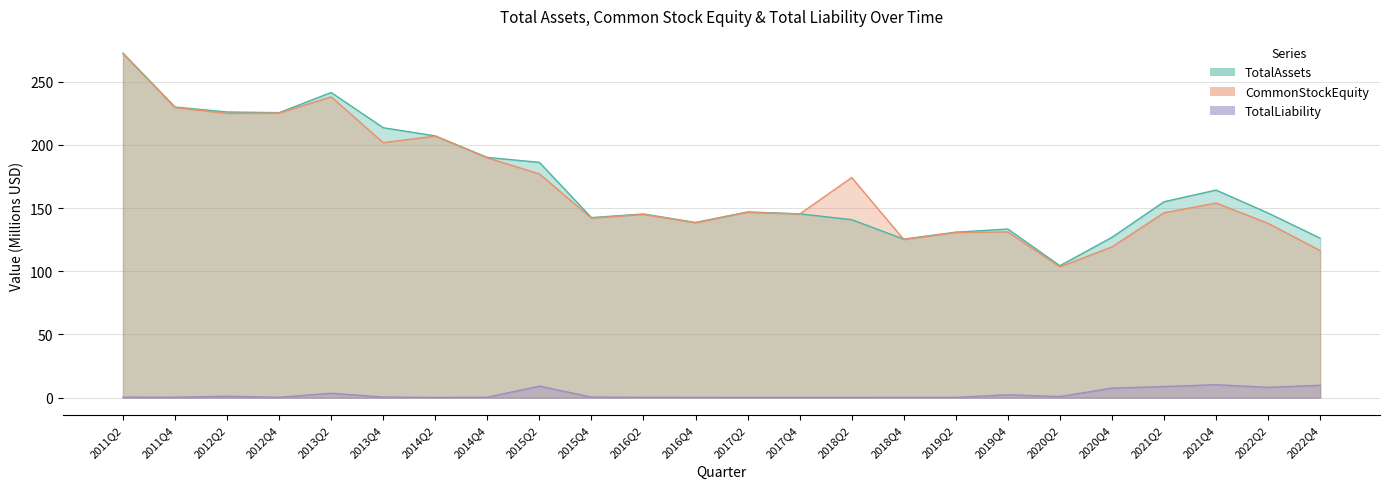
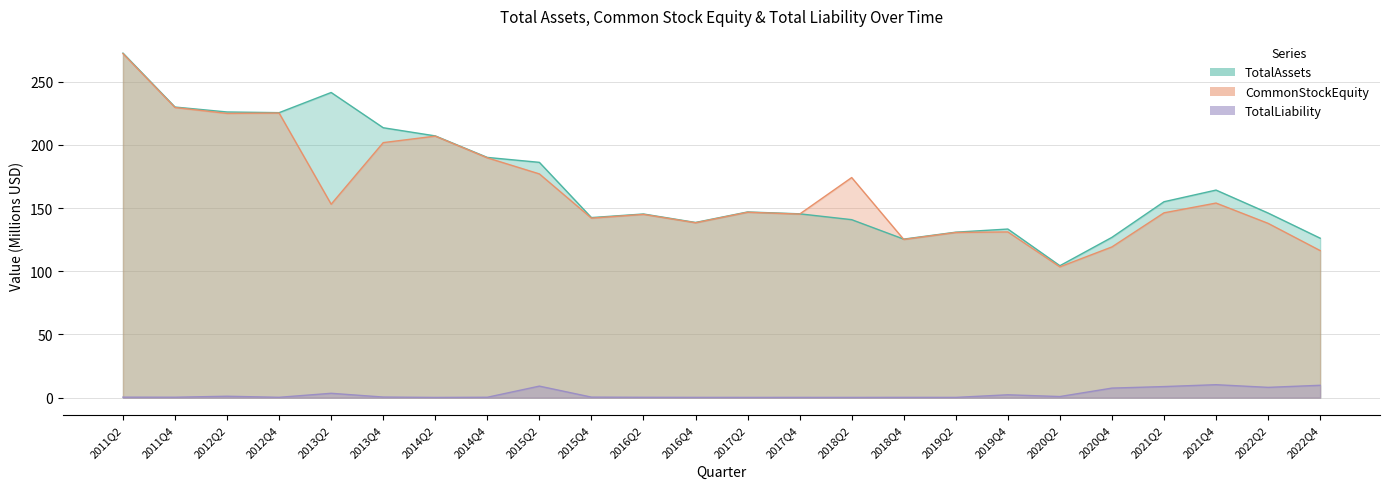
CommonStockEquity, 2013Q2: 238 -> 153
